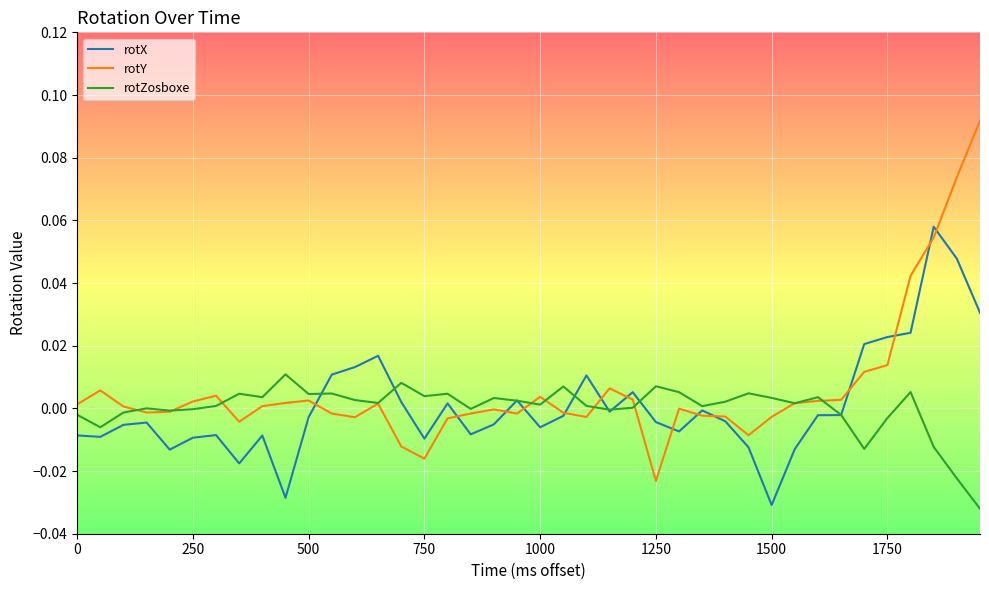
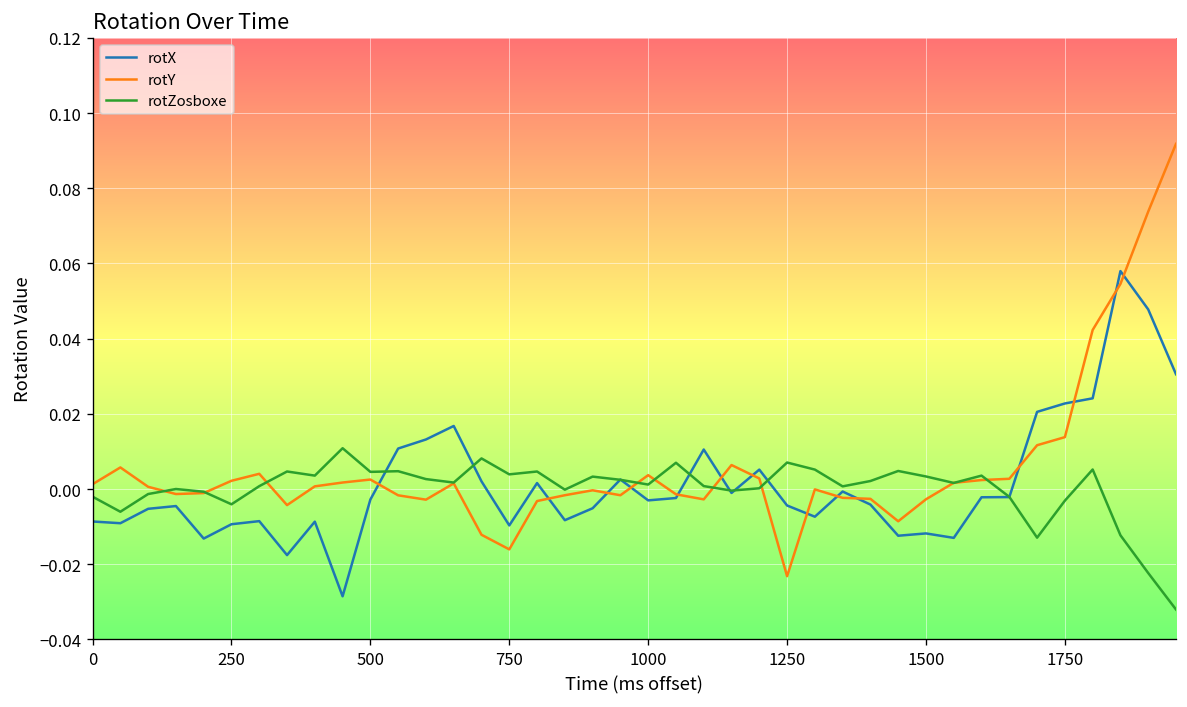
rotZosboxe, 250: 0.000 -> -0.004
rotX, 1000: -0.006 -> -0.003
rotX, 1500: -0.031 -> -0.012
